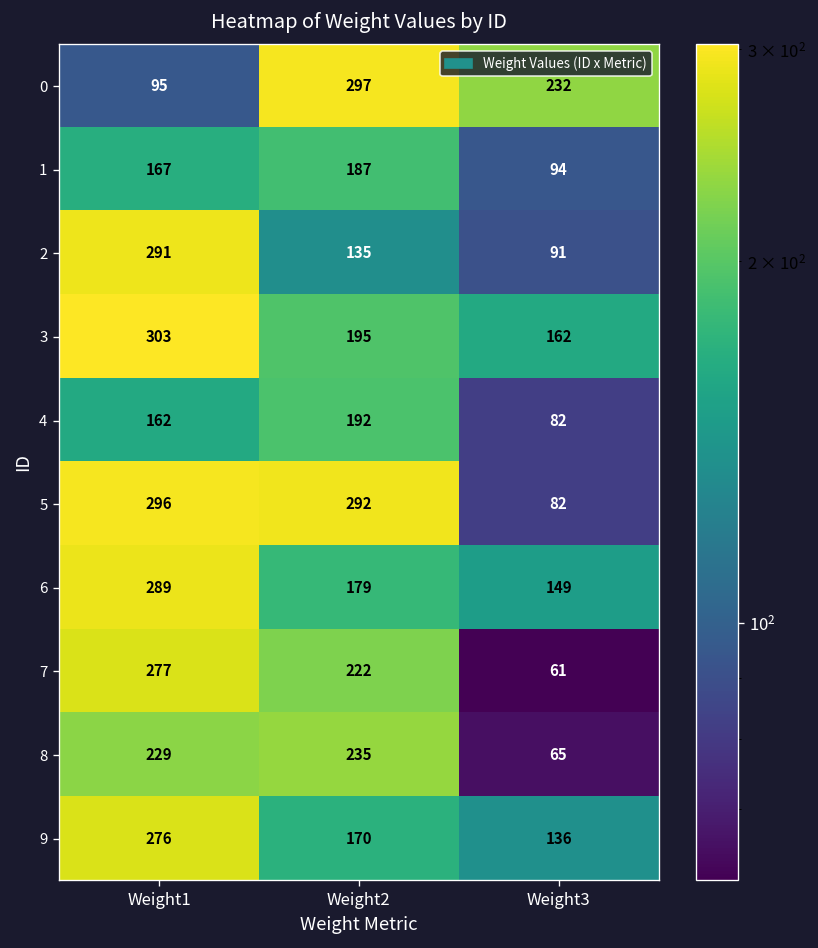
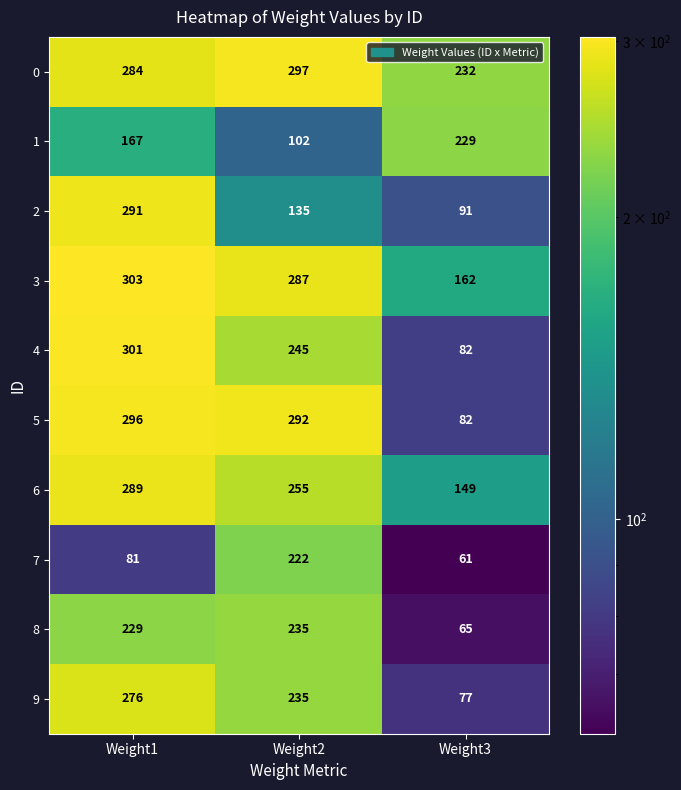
0, Weight1: 95 -> 284
1, Weight2: 187 -> 102
1, Weight3: 94 -> 229
3, Weight2: 195 -> 287
4, Weight1: 162 -> 301
4, Weight2: 192 -> 245
6, Weight2: 179 -> 255
7, Weight1: 277 -> 81
9, Weight2: 170 -> 235
9, Weight3: 136 -> 77
